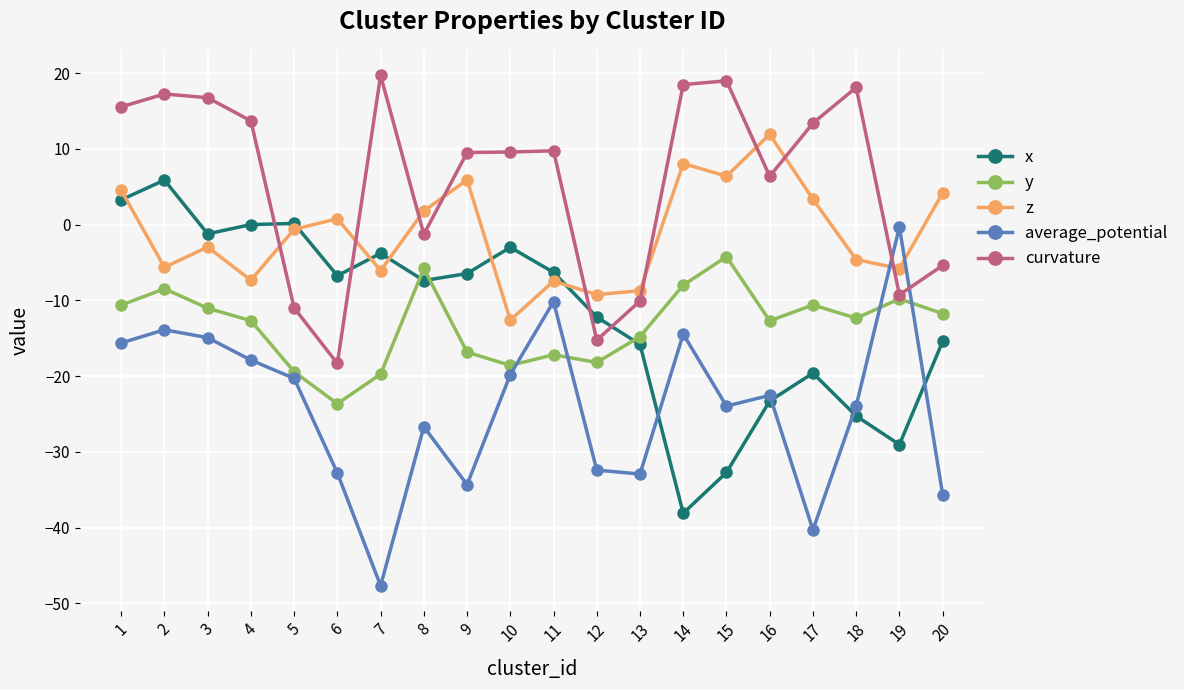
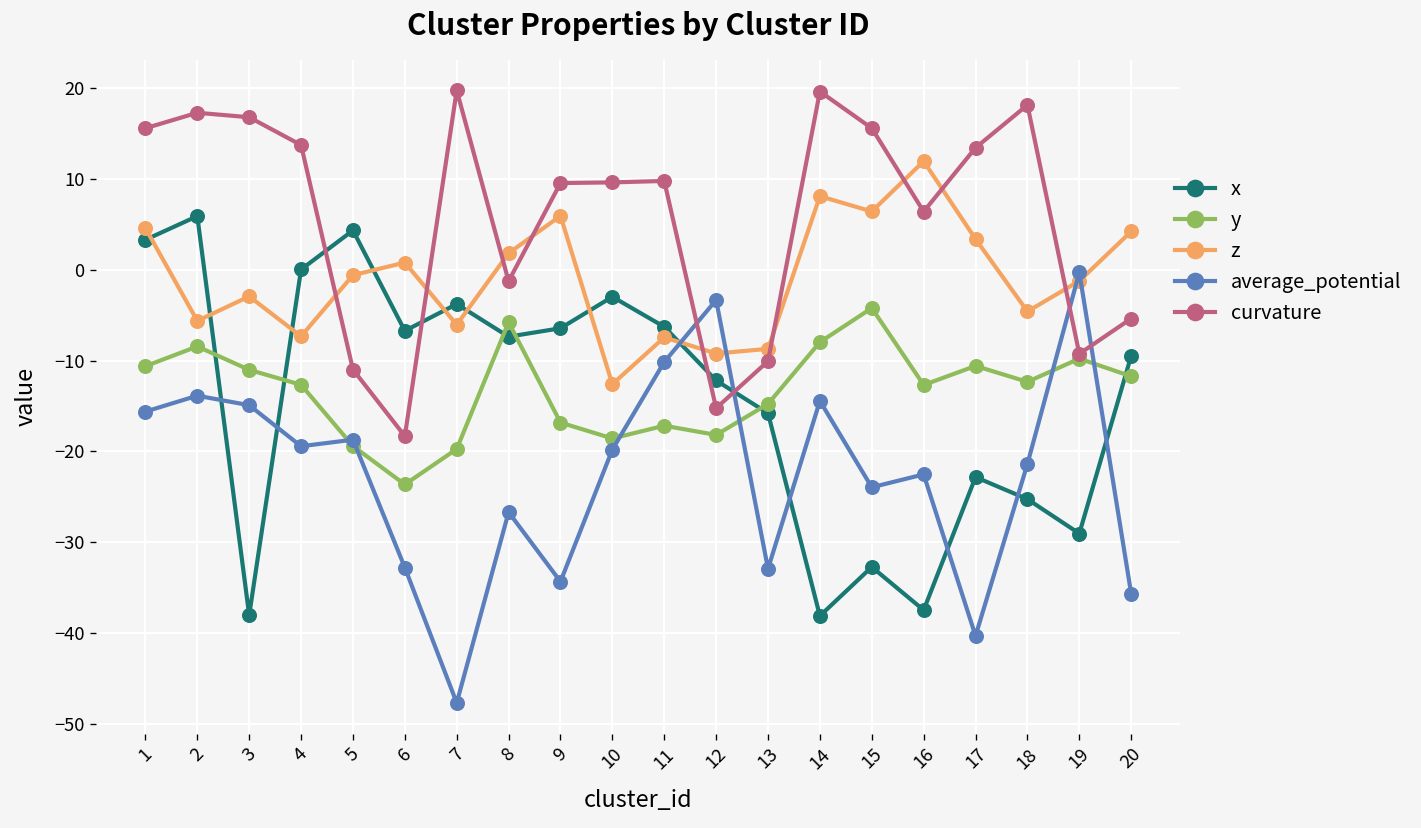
x, 3: -1 -> -38
average_potential, 4: -18 -> -19
x, 5: 0 -> 4
average_potential, 5: -20 -> -19
average_potential, 12: -32 -> -3
curvature, 14: 19 -> 20
curvature, 15: 19 -> 16
x, 16: -23 -> -37
x, 17: -20 -> -23
average_potential, 18: -24 -> -21
z, 19: -6 -> -1
x, 20: -15 -> -9
